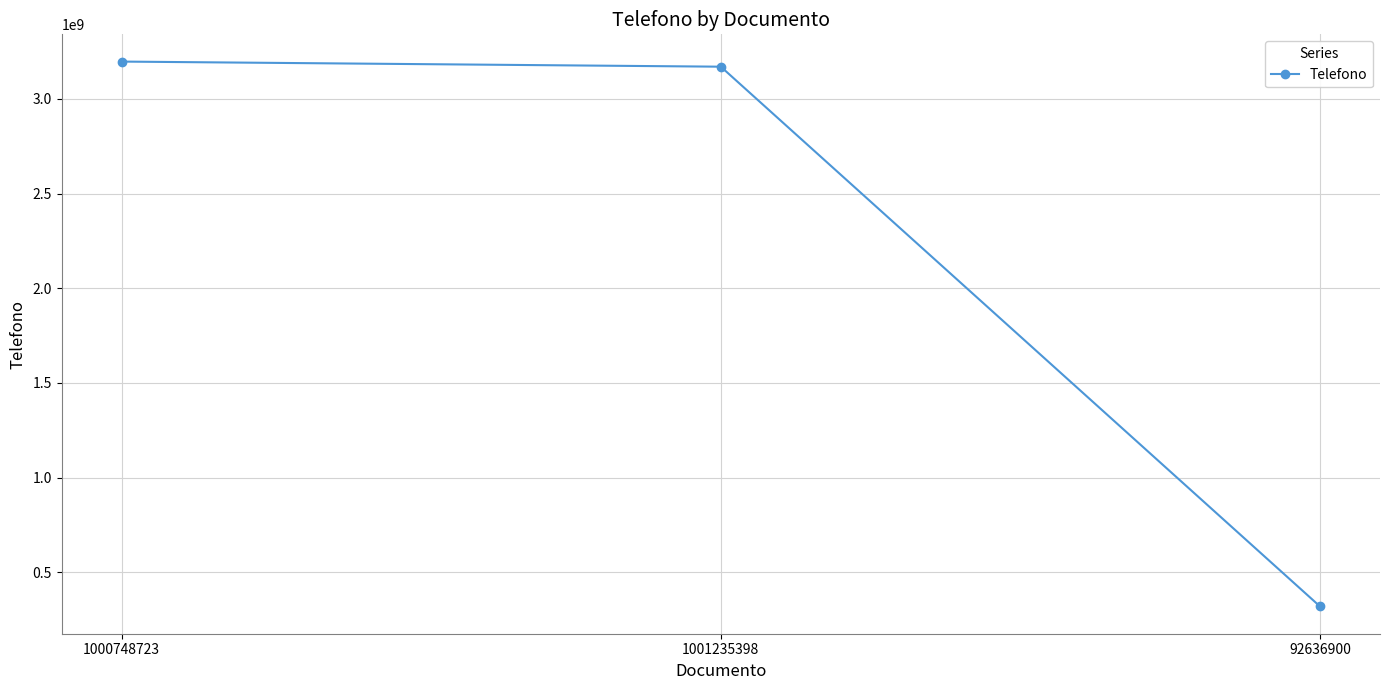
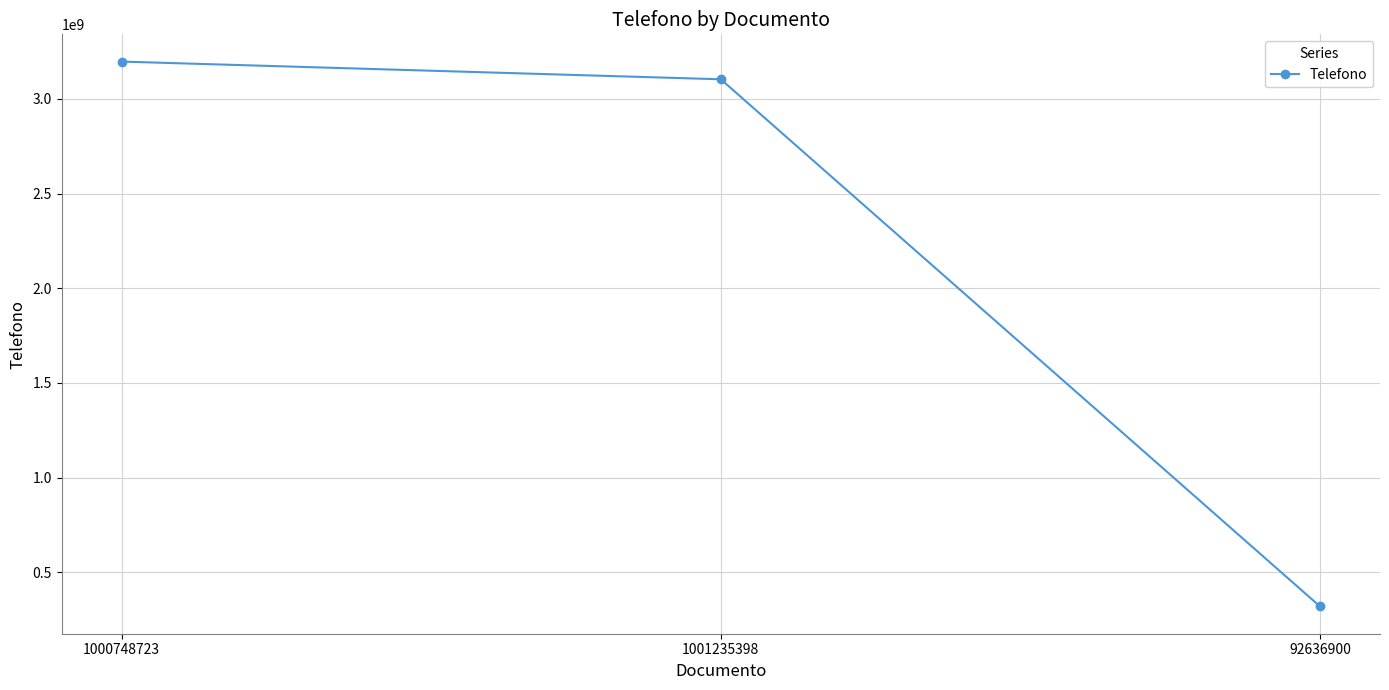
1001235398: 3170000000 -> 3100000000
